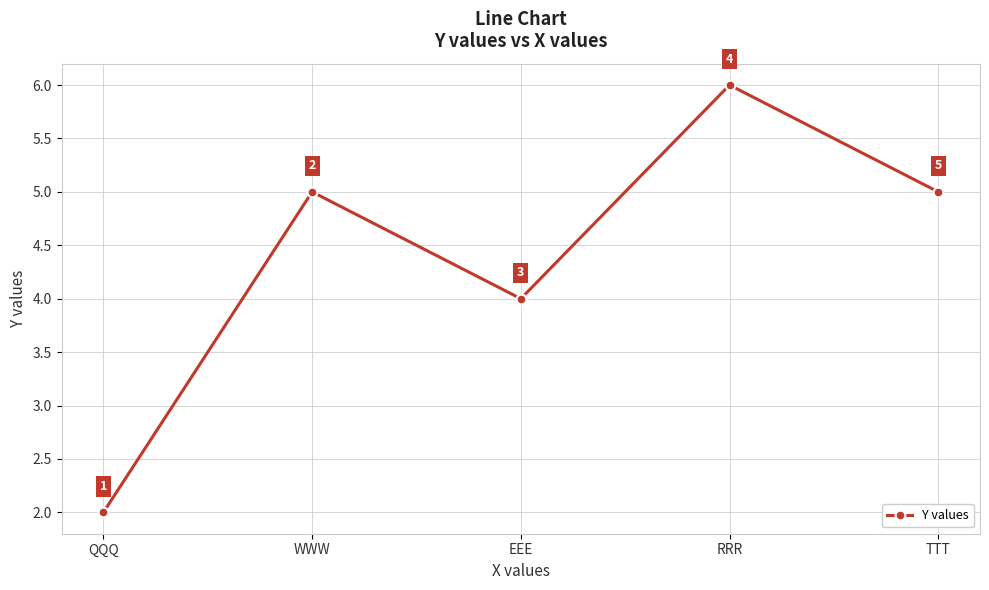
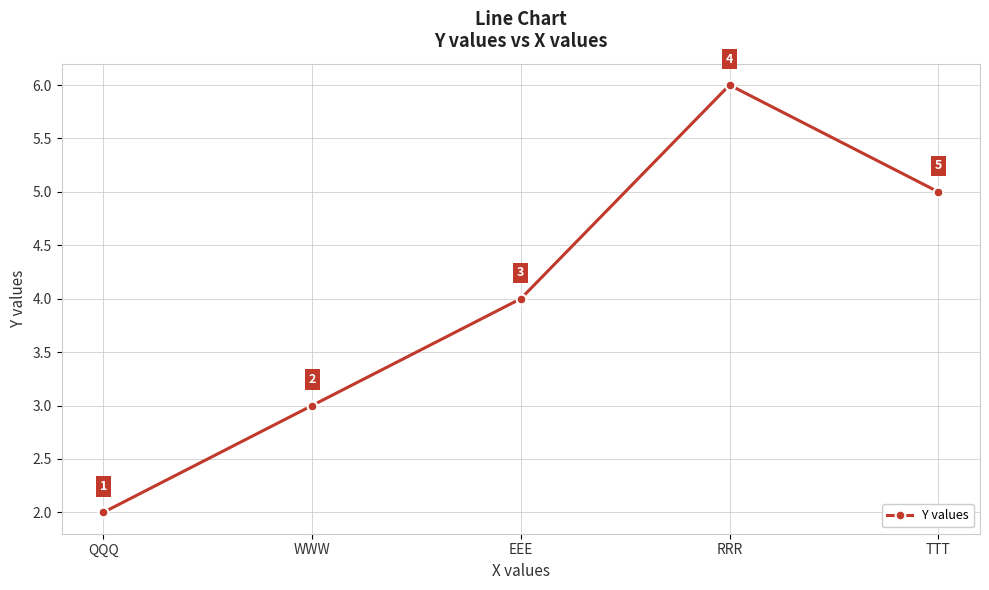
WWW: 5 -> 3
